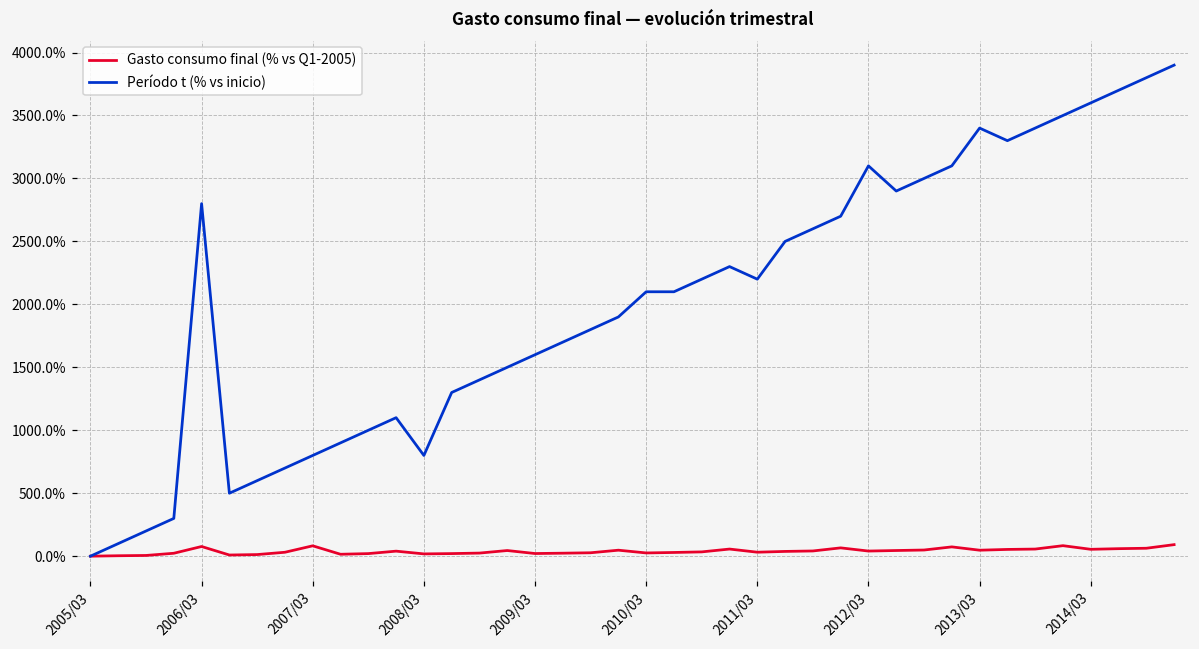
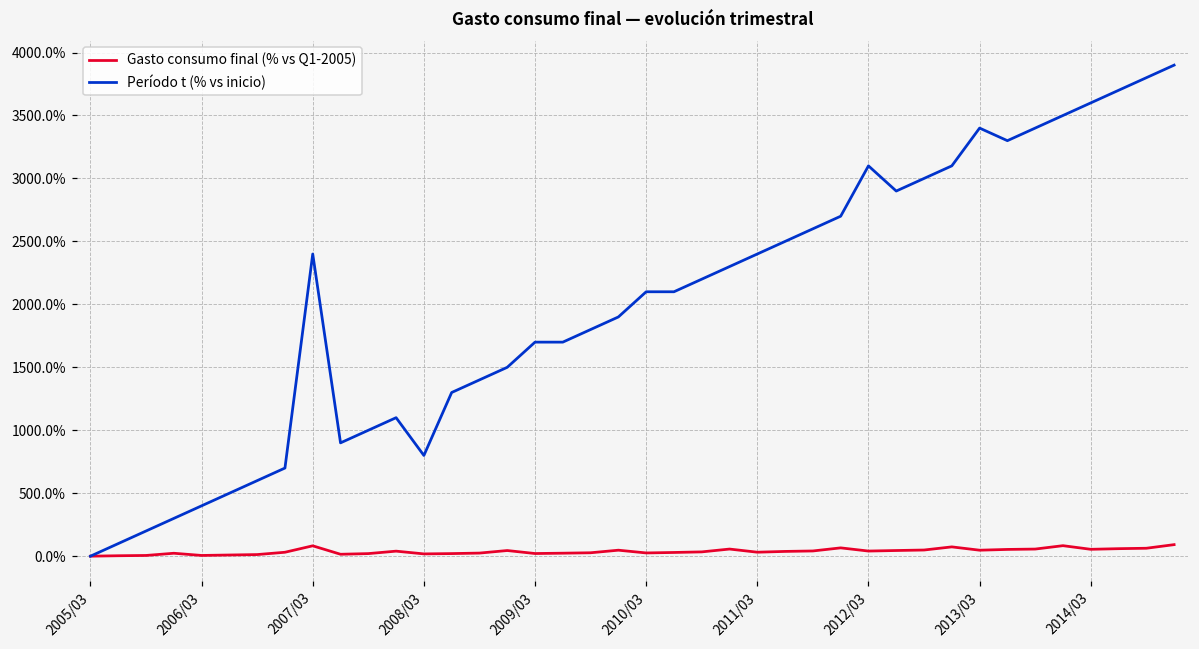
Gasto consumo final (% vs Q1-2005), 2006/03: 80% -> 10%
Período t (% vs inicio), 2006/03: 2800% -> 400%
Período t (% vs inicio), 2007/03: 800% -> 2400%
Período t (% vs inicio), 2009/03: 1600% -> 1700%
Período t (% vs inicio), 2011/03: 2200% -> 2400%
